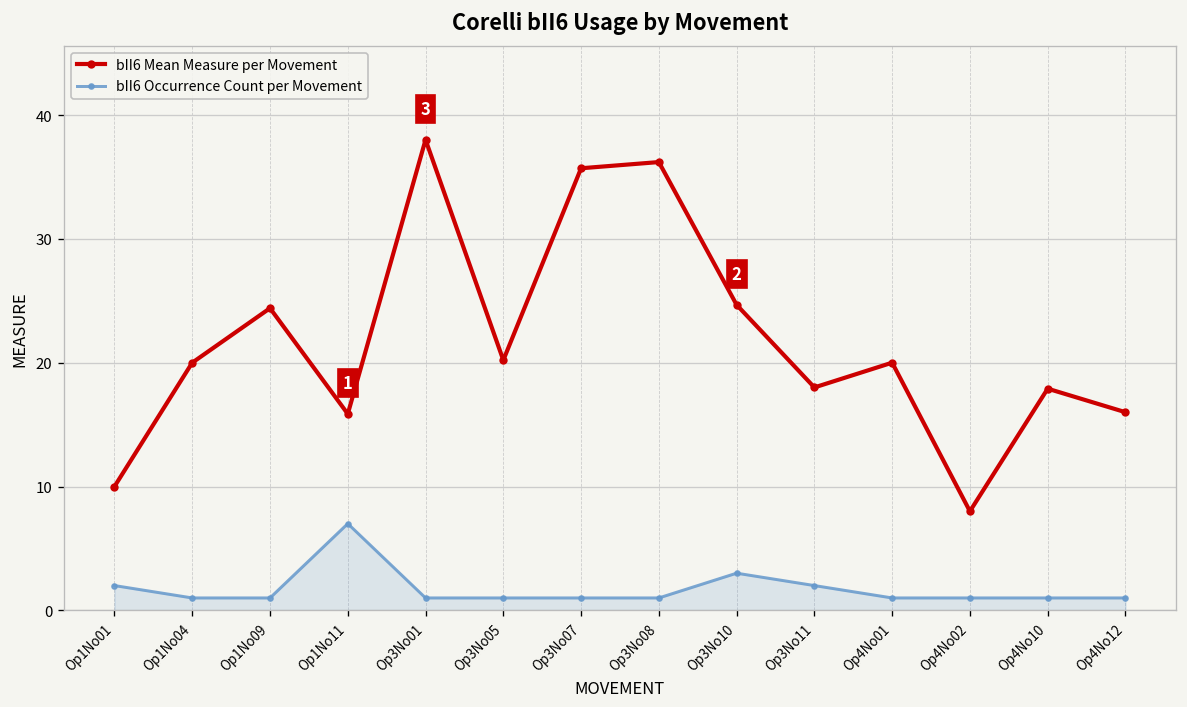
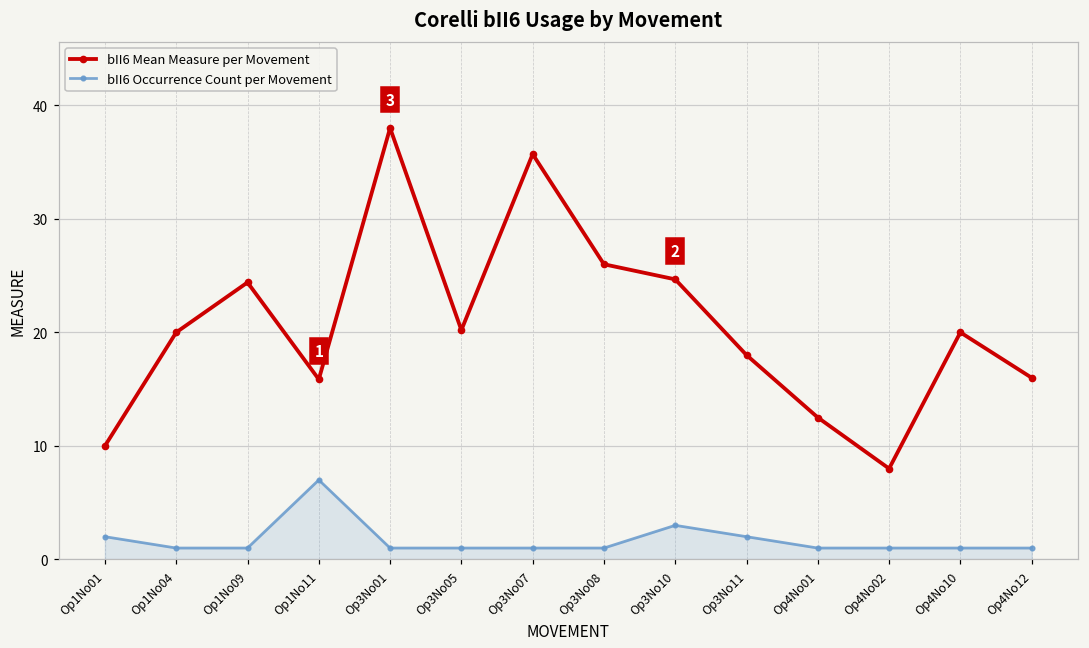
bII6 Mean Measure per Movement, Op3No08: 36.2 -> 26.0
bII6 Mean Measure per Movement, Op4No01: 20.0 -> 12.5
bII6 Mean Measure per Movement, Op4No10: 17.9 -> 20.0
